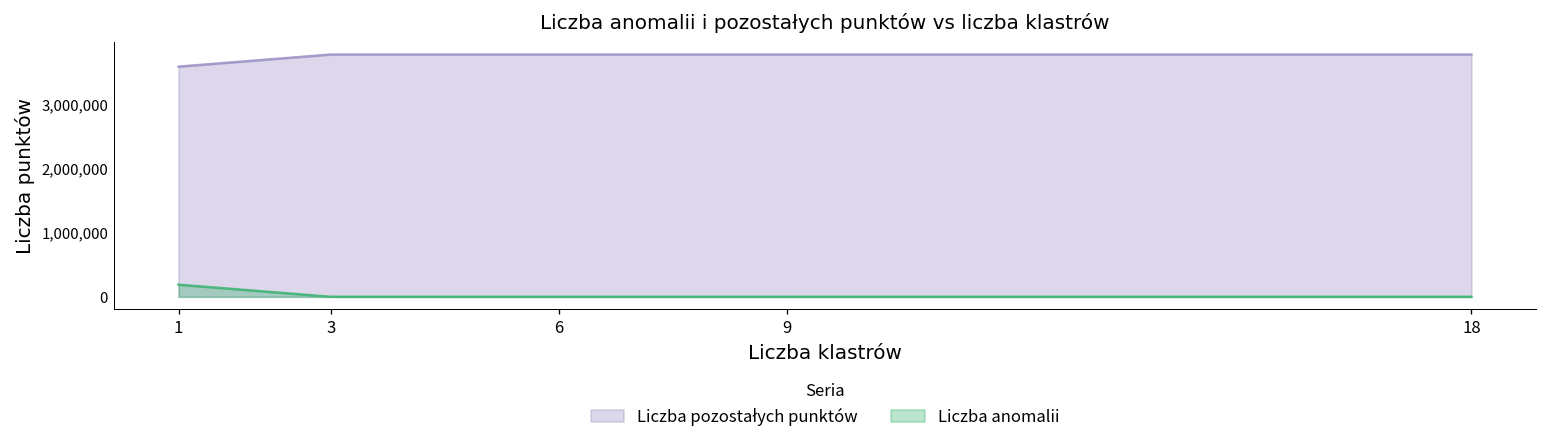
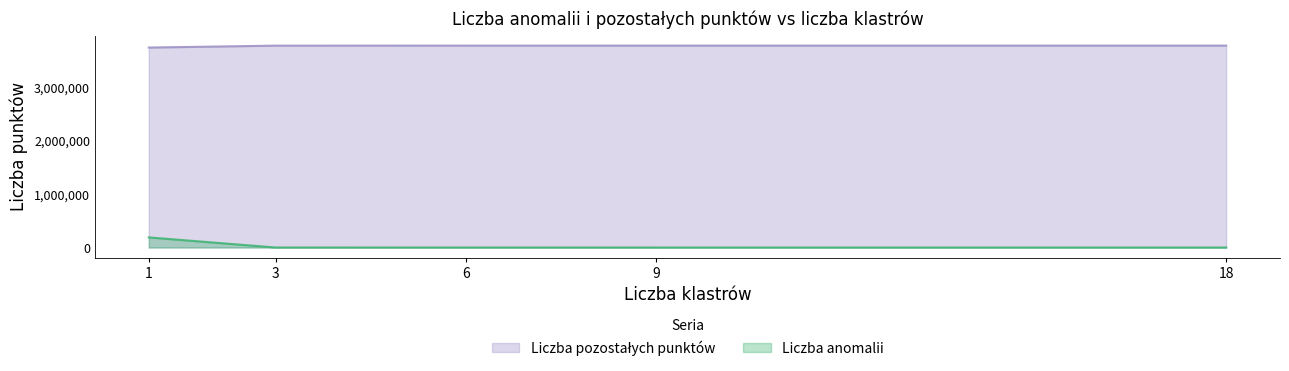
Liczba pozostałych punktów, 1: 3,600,000 -> 3,700,000
